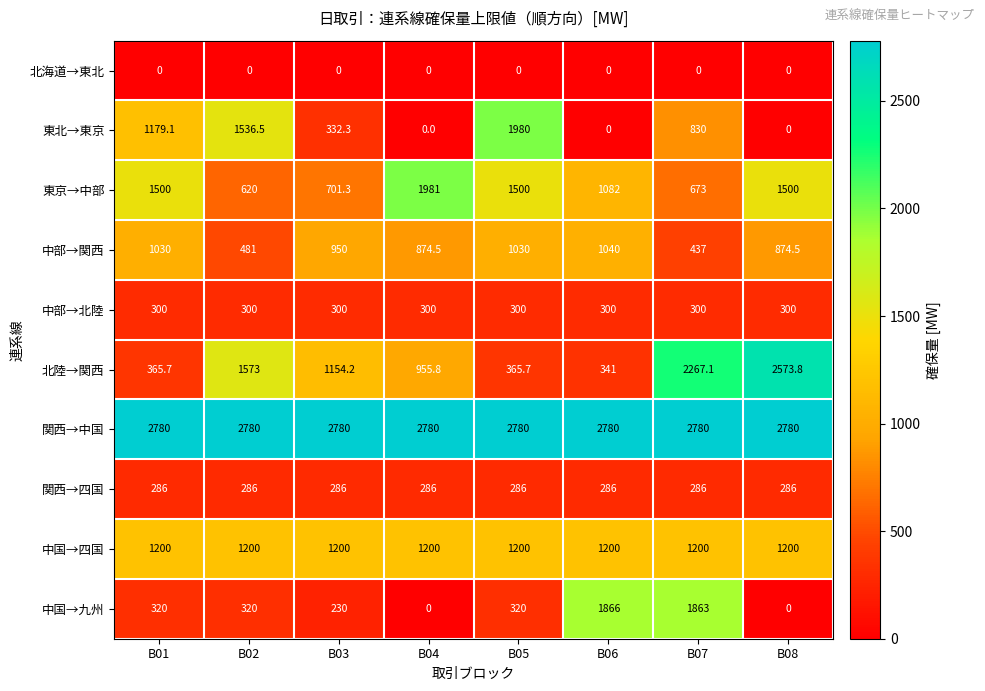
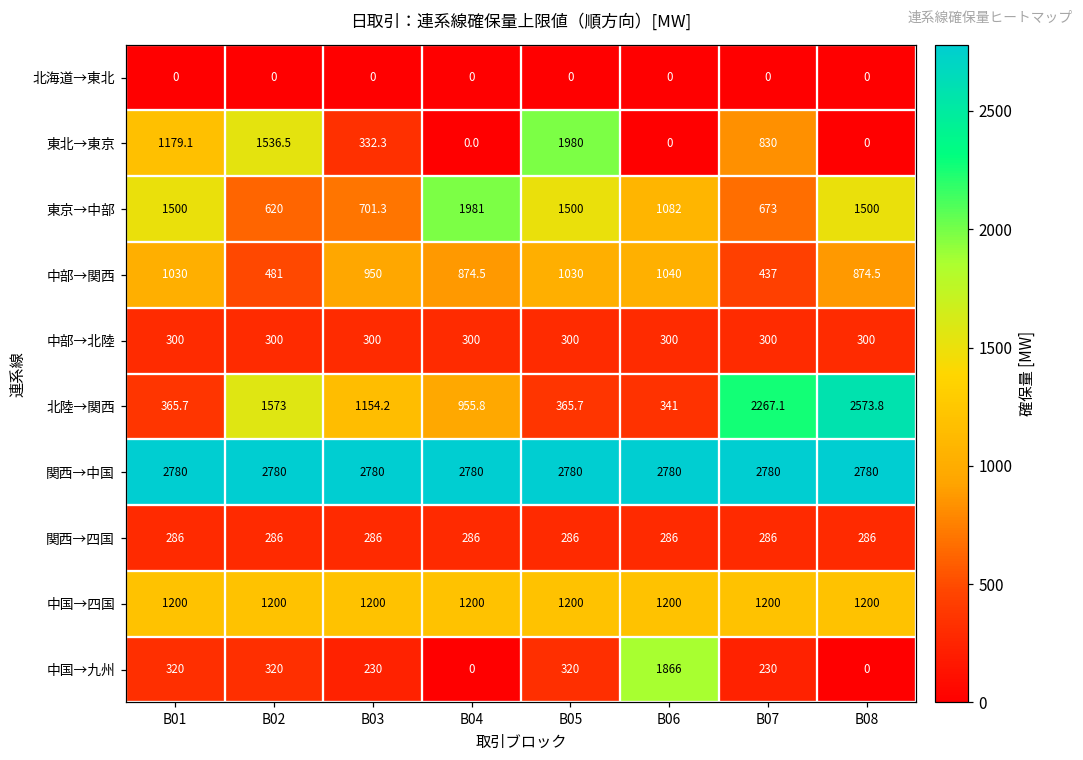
中国→九州, B07: 1863 -> 230
